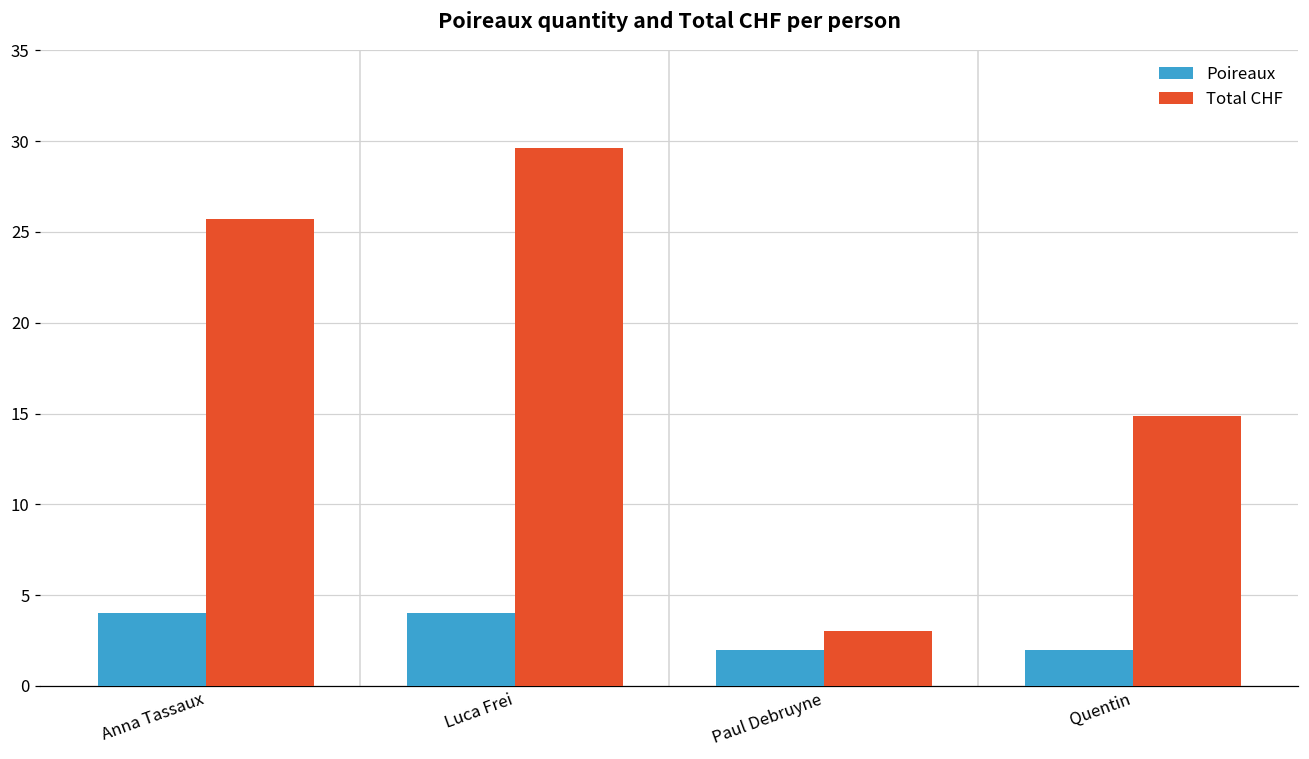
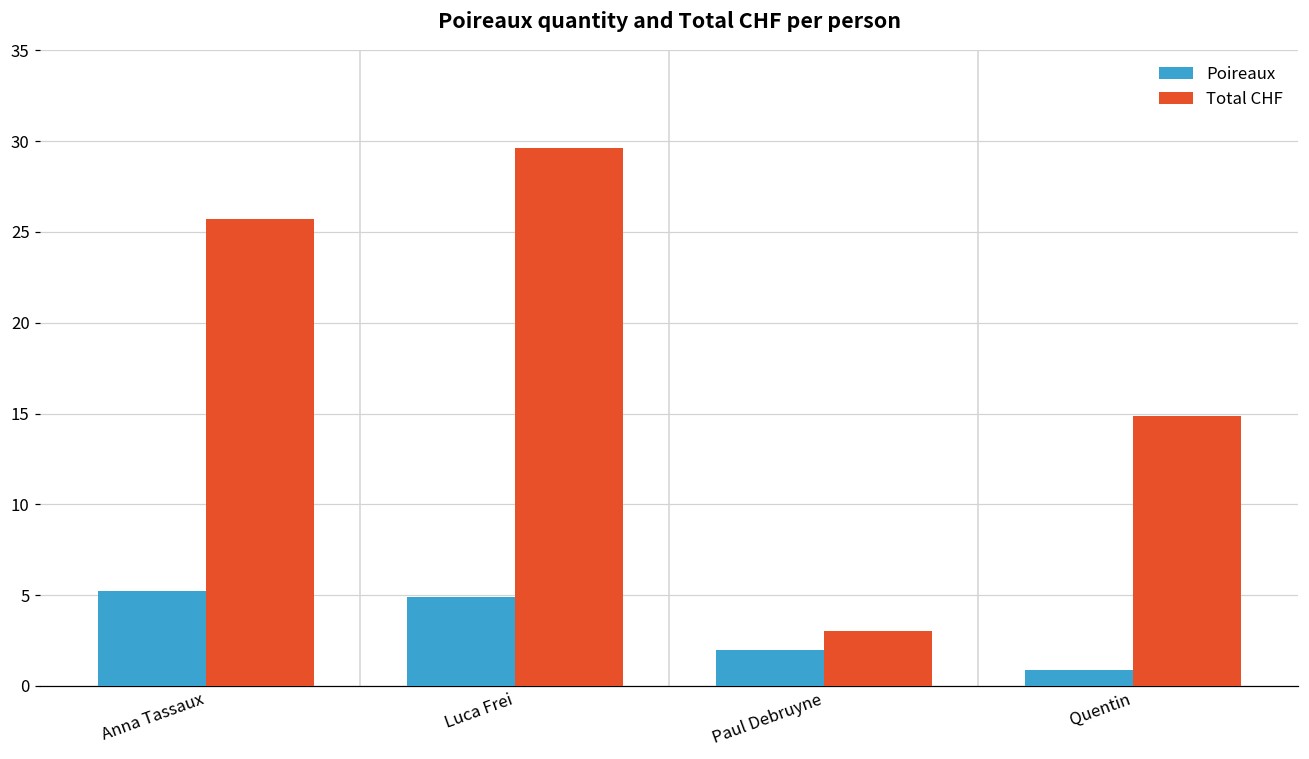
Poireaux, Anna Tassaux: 4.0 -> 5.2
Poireaux, Luca Frei: 4.0 -> 4.9
Poireaux, Quentin: 2.0 -> 0.9
